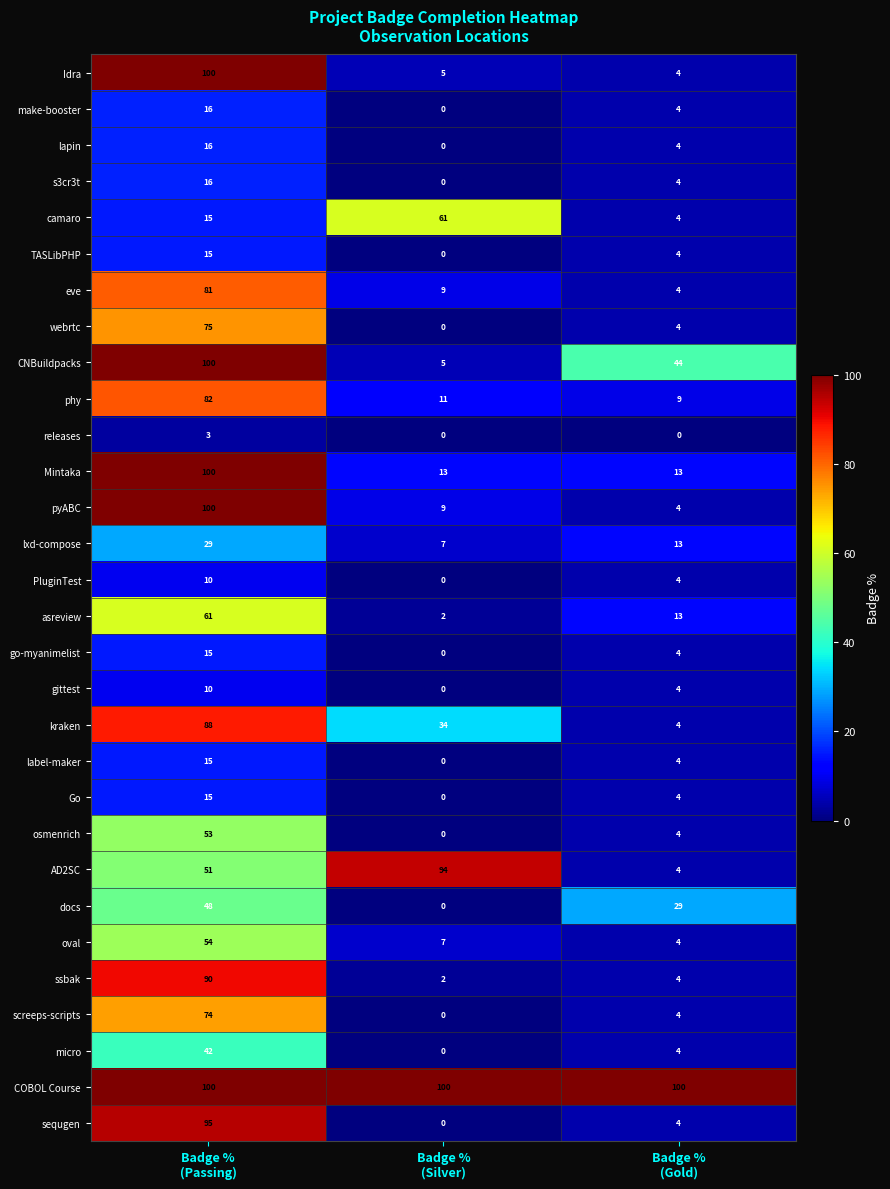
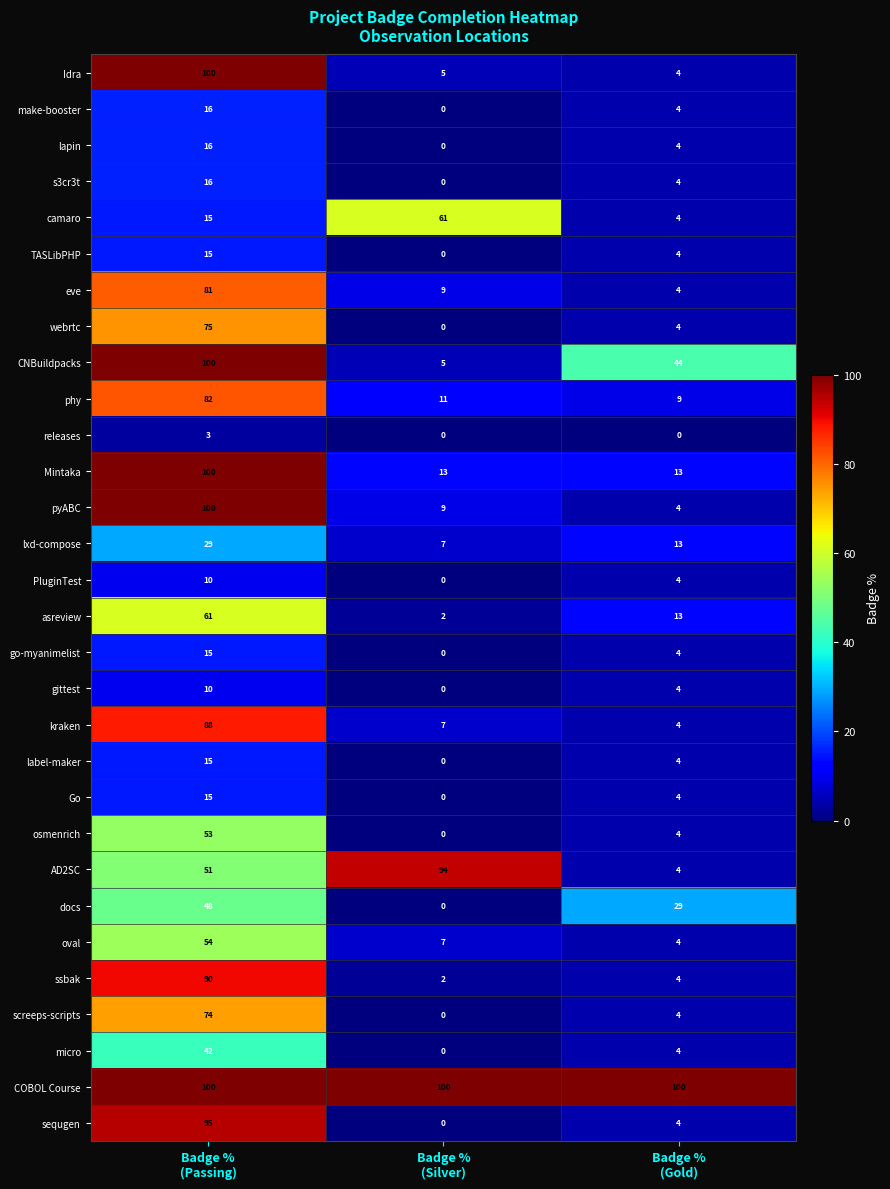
kraken, Badge % (Silver): 34 -> 7
